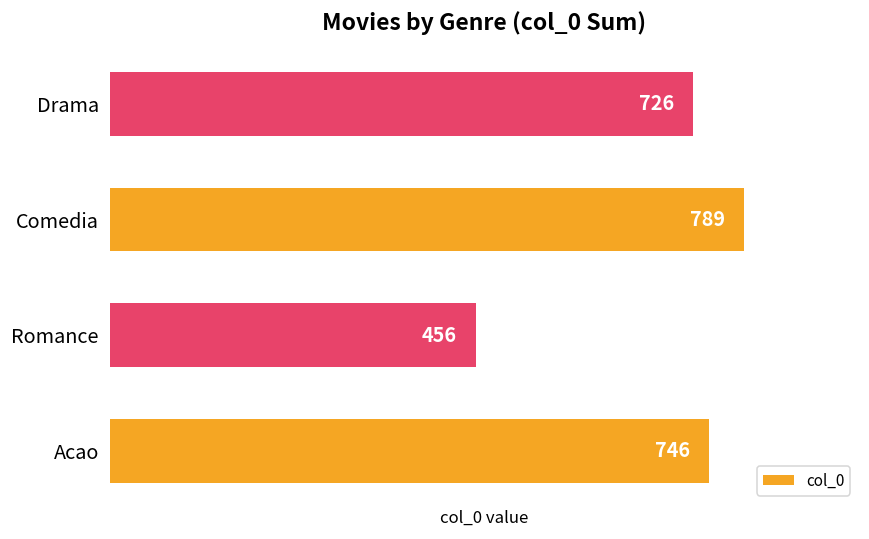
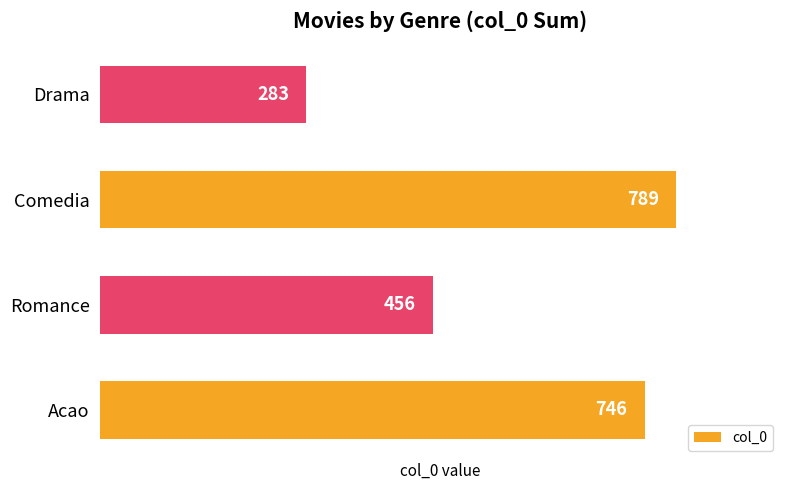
Drama: 726 -> 283
